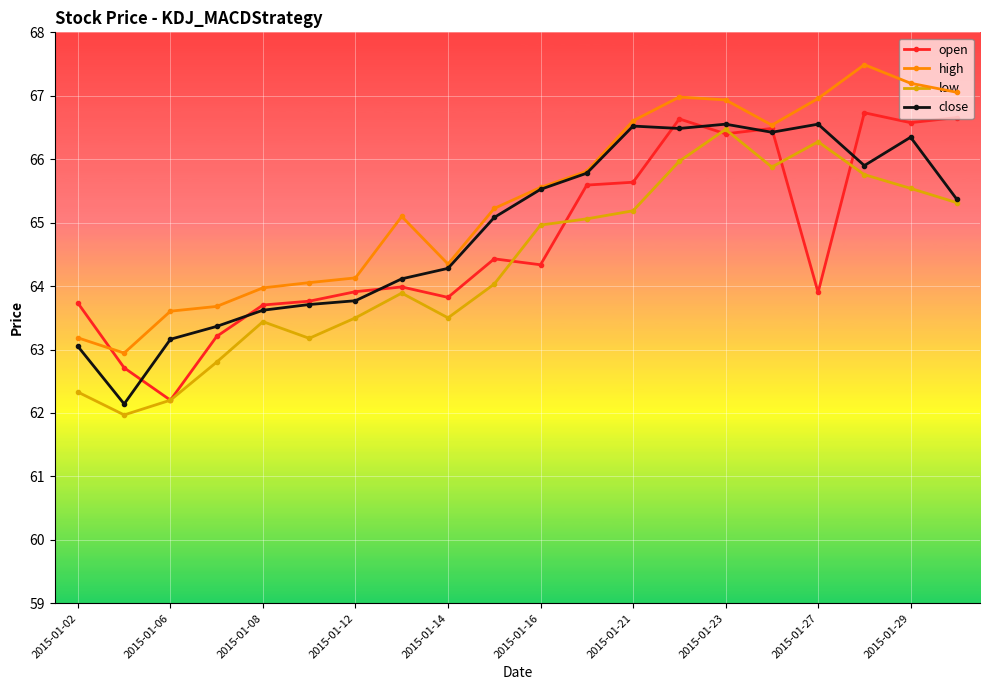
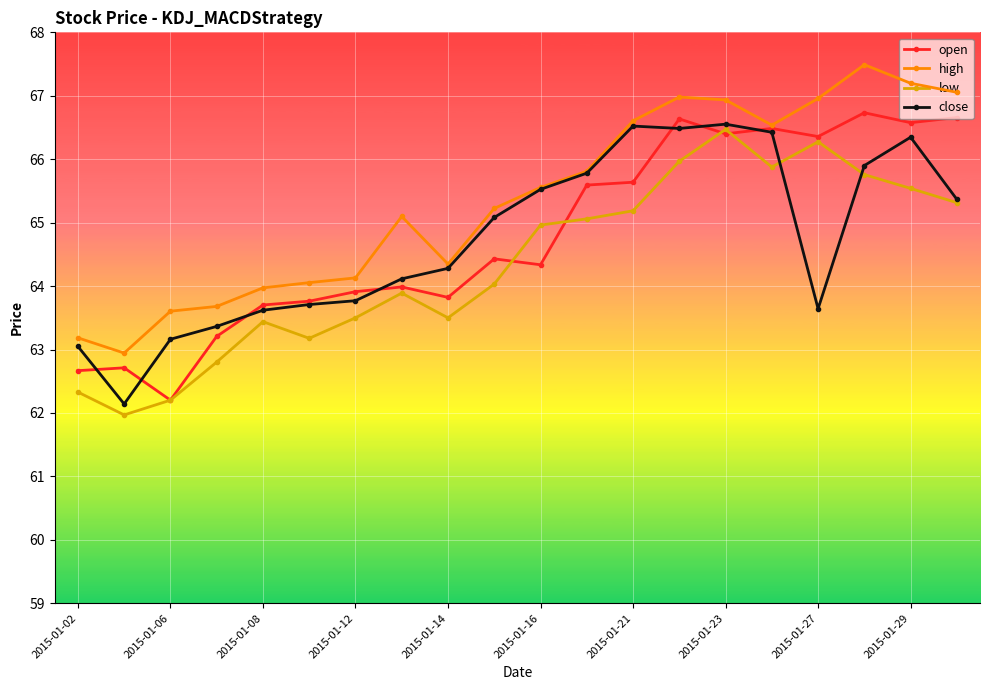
open, 2015-01-02: 63.7 -> 62.7
open, 2015-01-27: 63.9 -> 66.4
close, 2015-01-27: 66.6 -> 63.6
